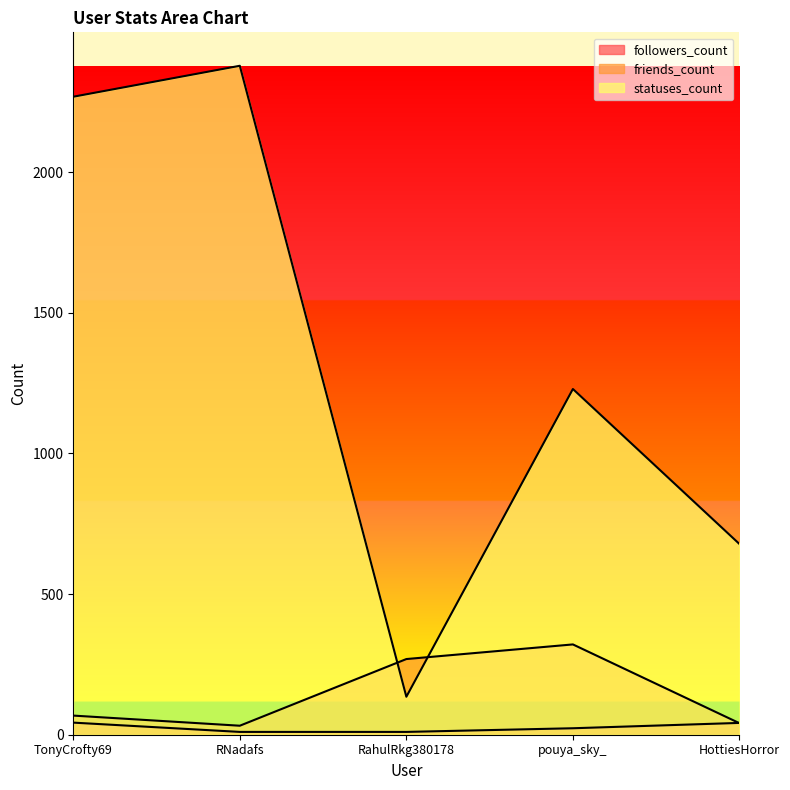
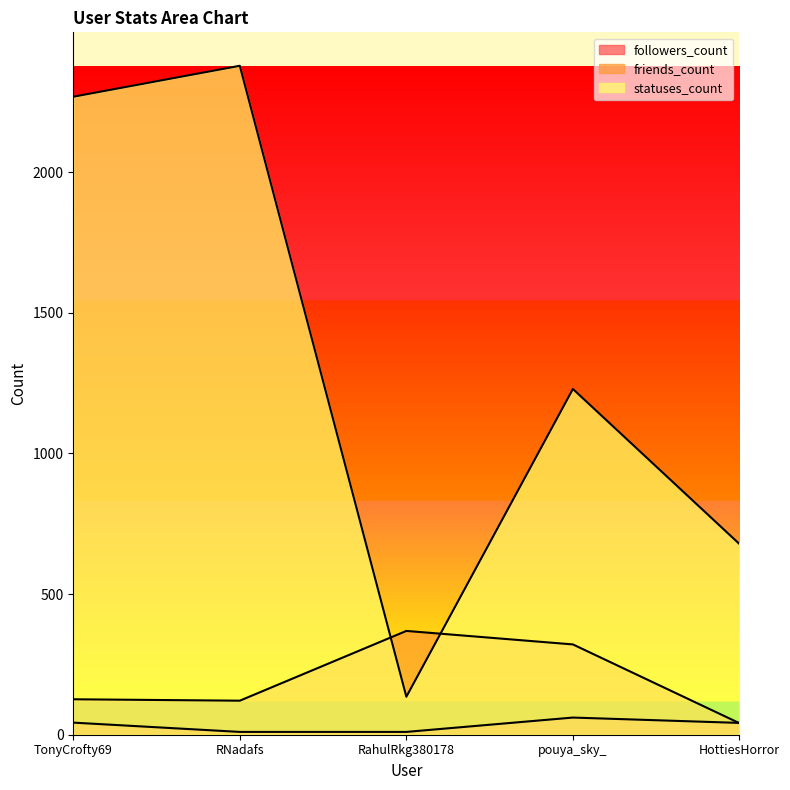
friends_count, TonyCrofty69: 70 -> 130
friends_count, RNadafs: 30 -> 120
friends_count, RahulRkg380178: 270 -> 370
followers_count, pouya_sky_: 20 -> 60
